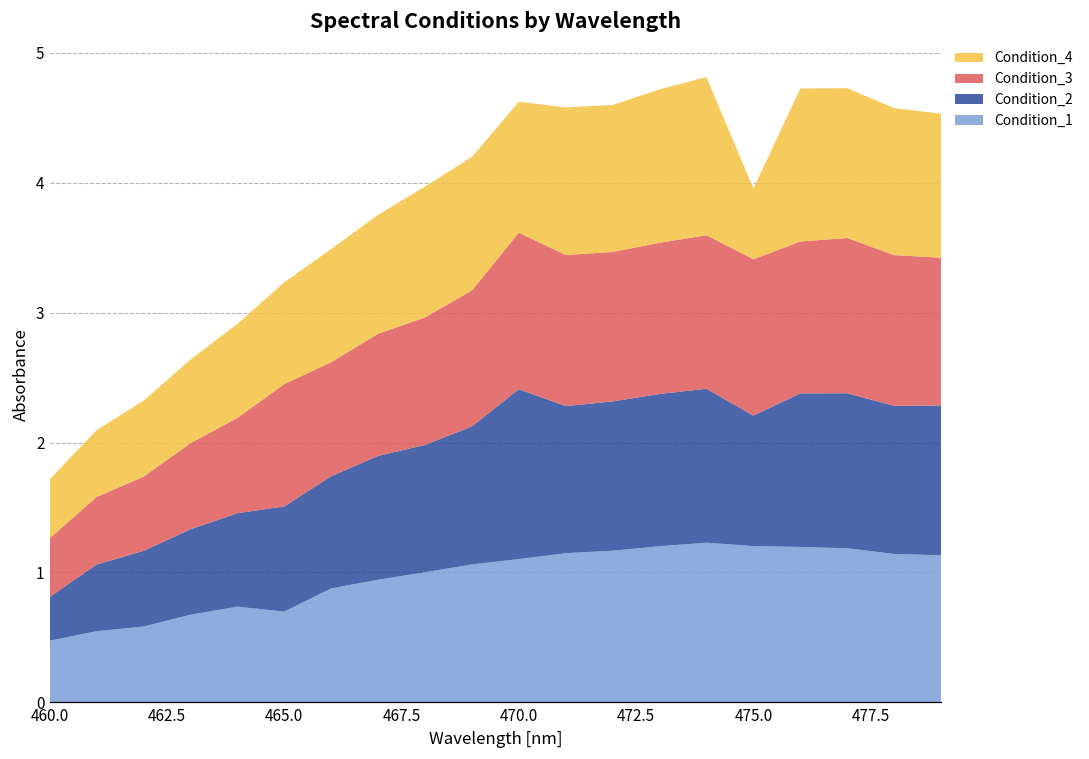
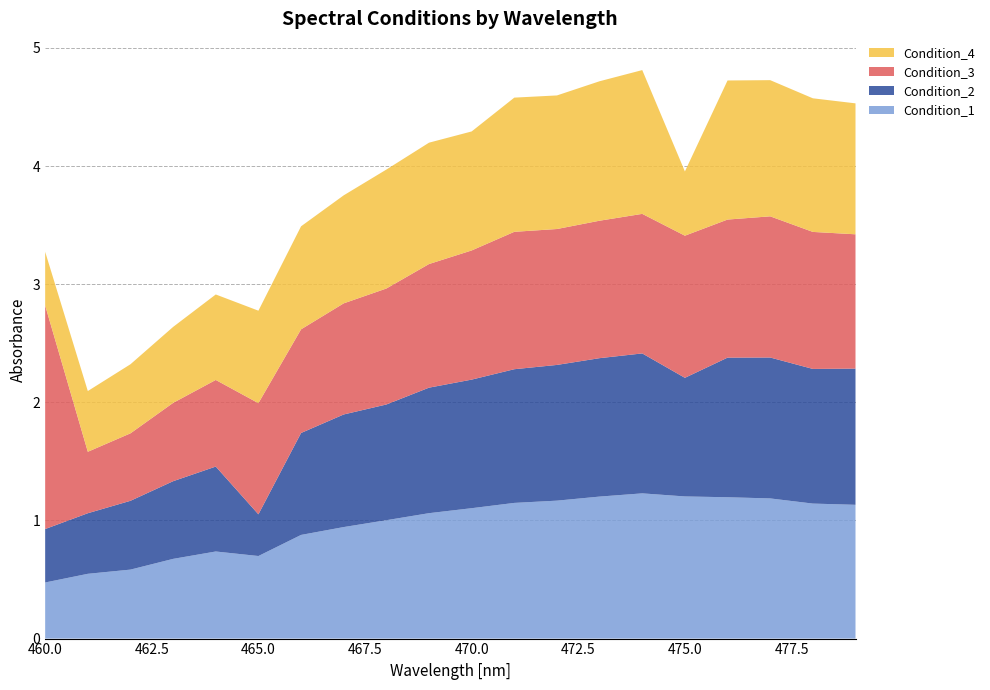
Condition_2, 460.0: 0.34 -> 0.45
Condition_3, 460.0: 0.45 -> 1.89
Condition_2, 465.0: 0.81 -> 0.35
Condition_2, 470.0: 1.31 -> 1.09
Condition_3, 470.0: 1.20 -> 1.09
